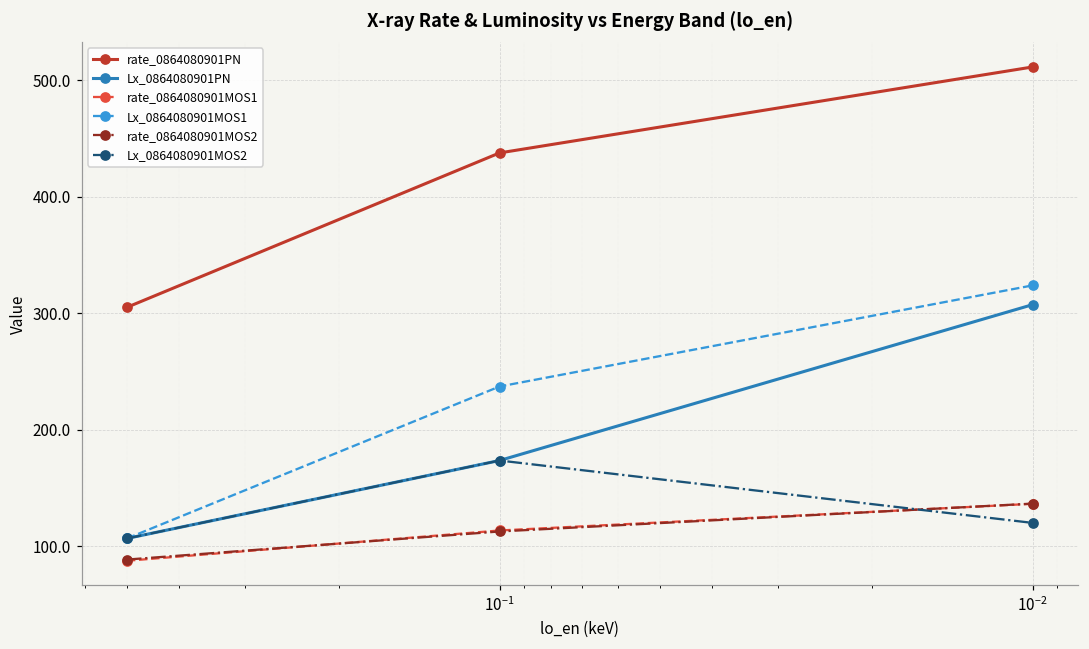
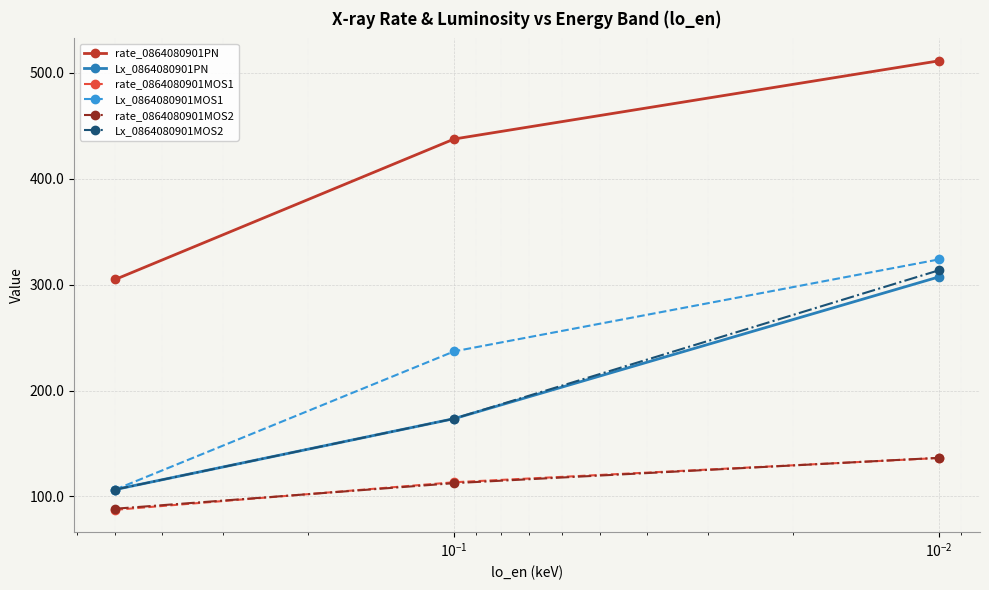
Lx_0864080901MOS2, 10^-2: 120 -> 314
